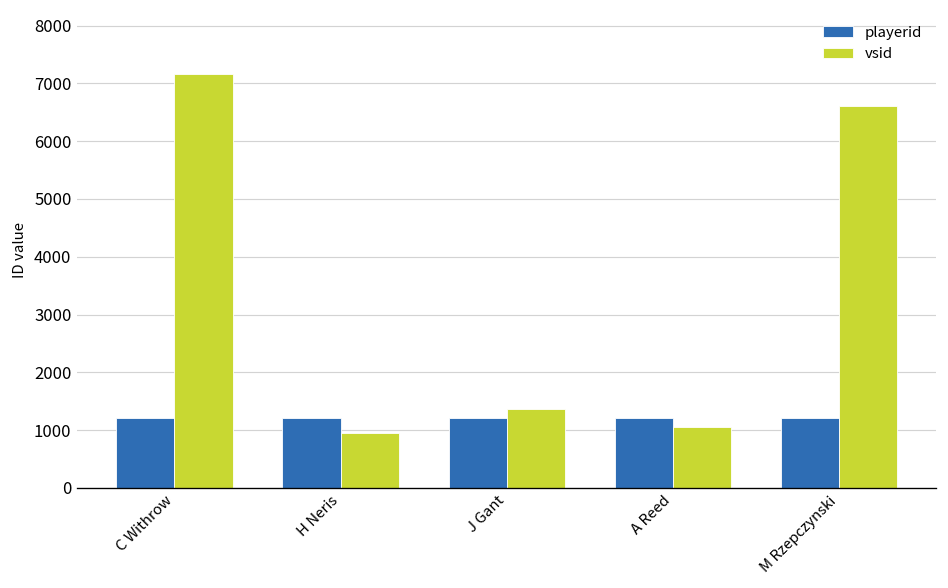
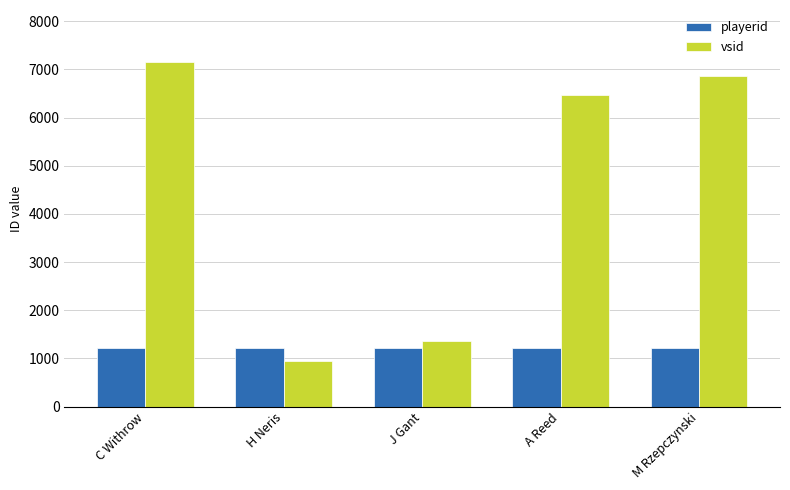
vsid, A Reed: 1100 -> 6500
vsid, M Rzepczynski: 6600 -> 6900
